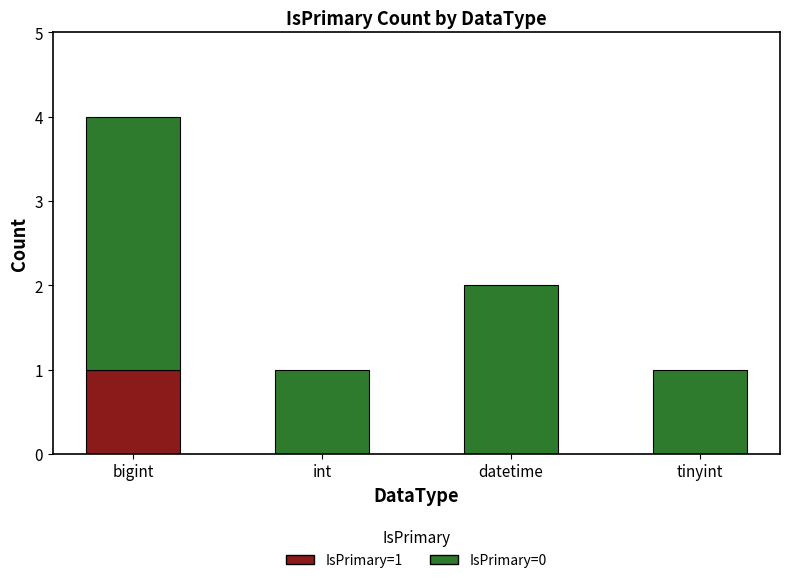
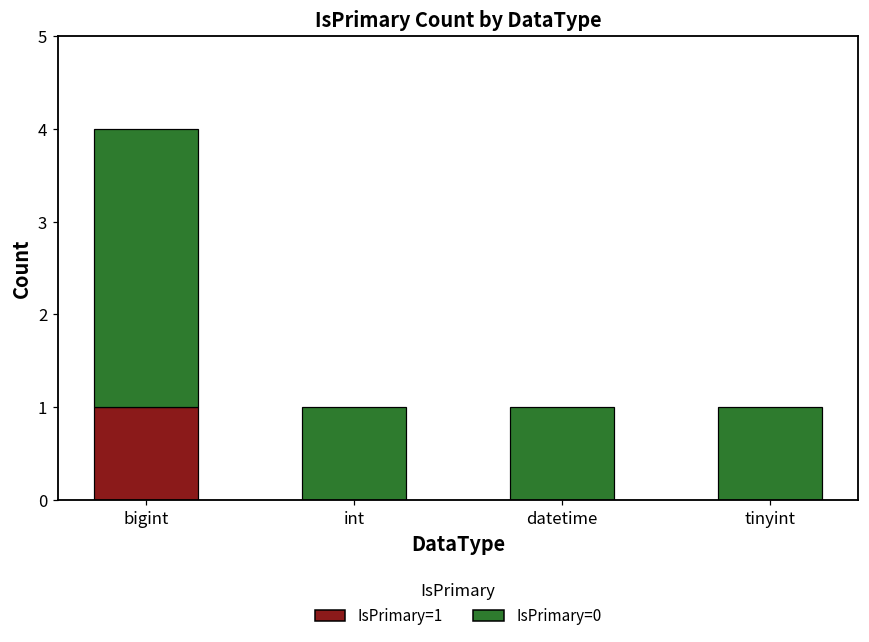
IsPrimary=0, datetime: 2 -> 1
